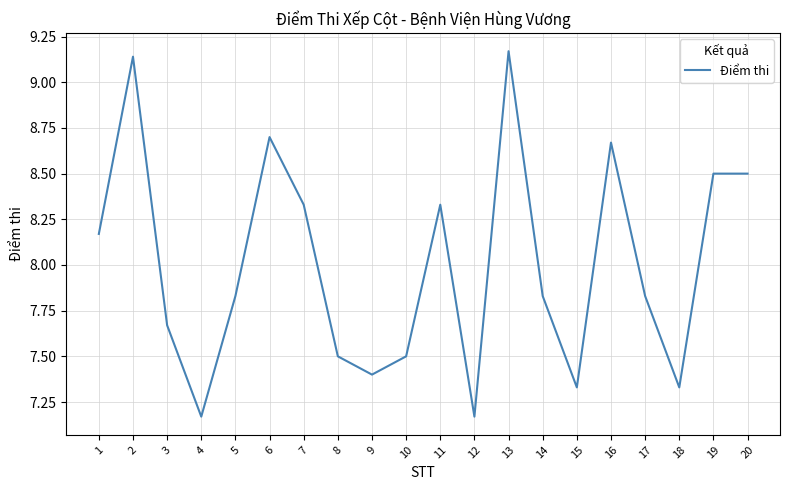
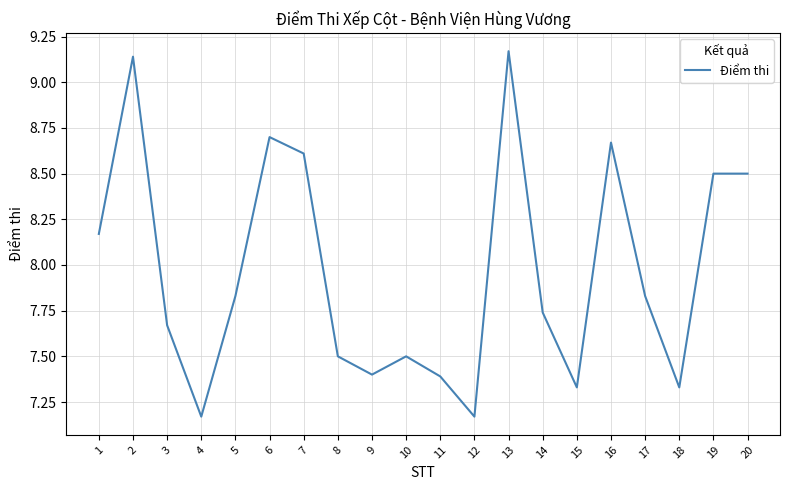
7: 8.33 -> 8.61
11: 8.33 -> 7.39
14: 7.83 -> 7.74
